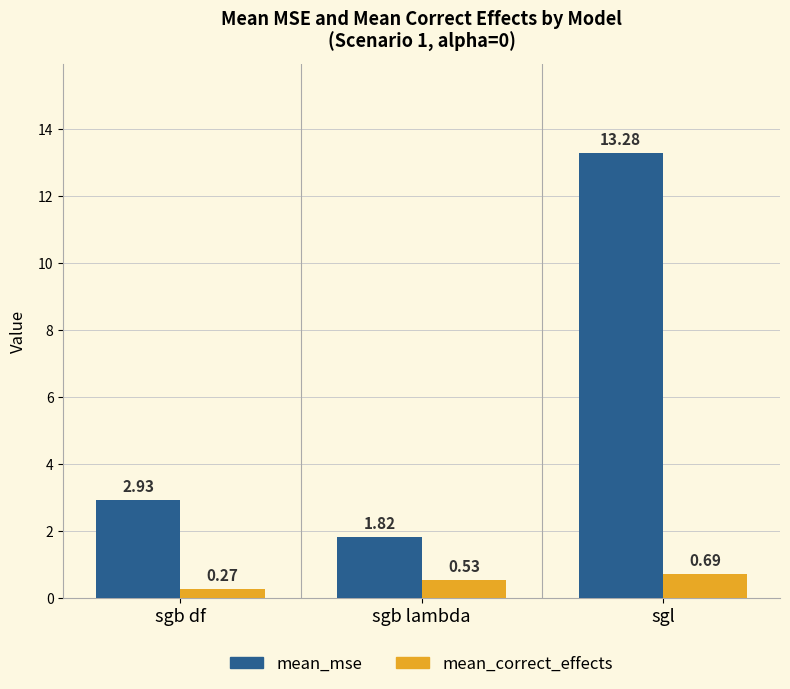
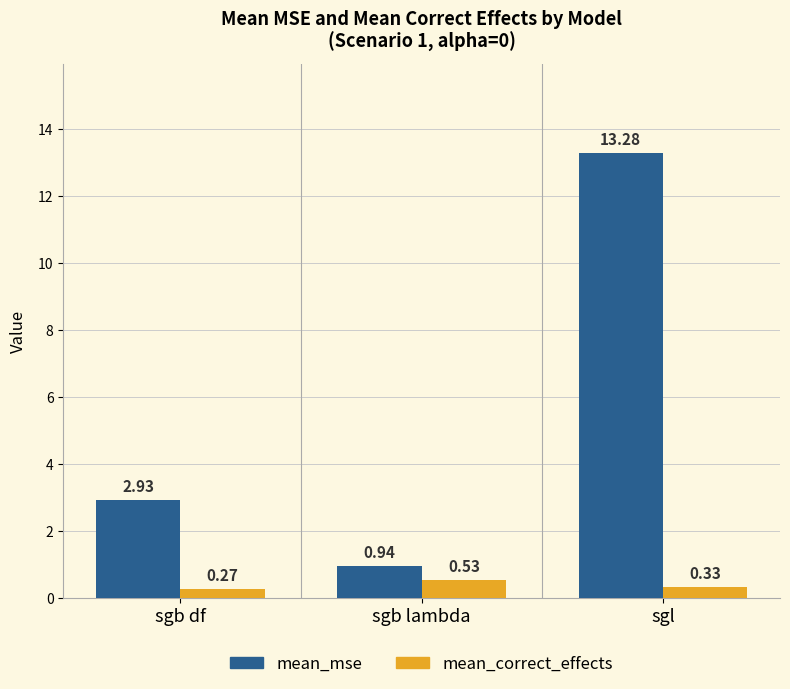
mean_mse, sgb lambda: 1.82 -> 0.94
mean_correct_effects, sgl: 0.69 -> 0.33
